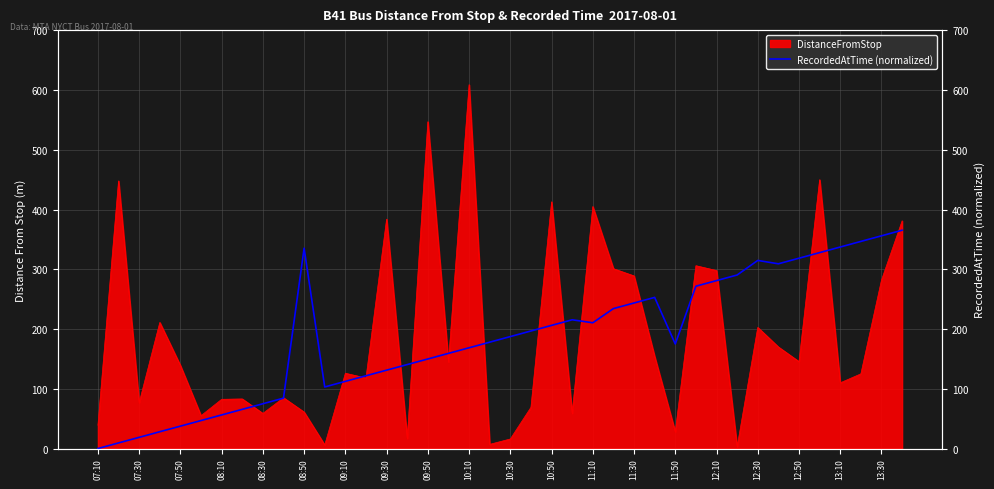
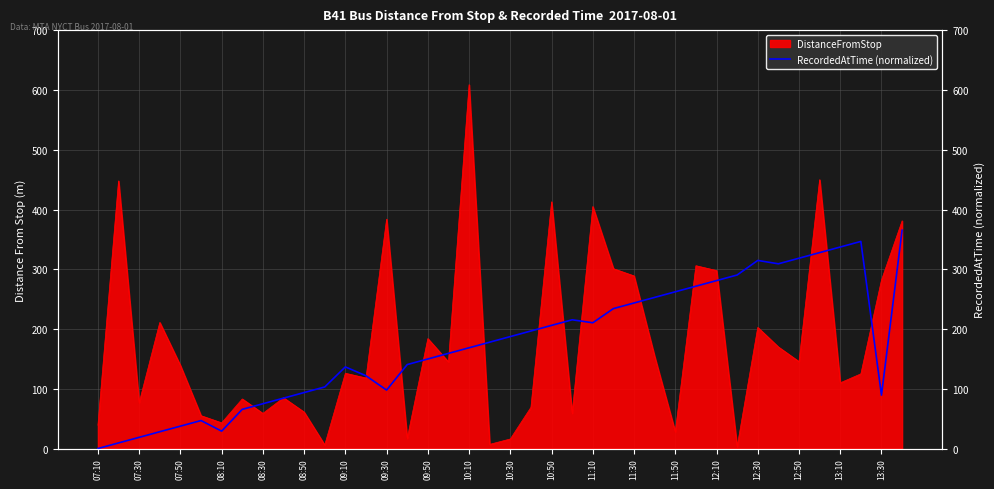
DistanceFromStop, 08:10: 80 -> 40
DistanceFromStop, 09:50: 550 -> 180
RecordedAtTime (normalized), 08:10: 60 -> 30
RecordedAtTime (normalized), 08:50: 340 -> 90
RecordedAtTime (normalized), 09:10: 110 -> 140
RecordedAtTime (normalized), 09:30: 130 -> 100
RecordedAtTime (normalized), 11:50: 170 -> 260
RecordedAtTime (normalized), 13:30: 360 -> 90
